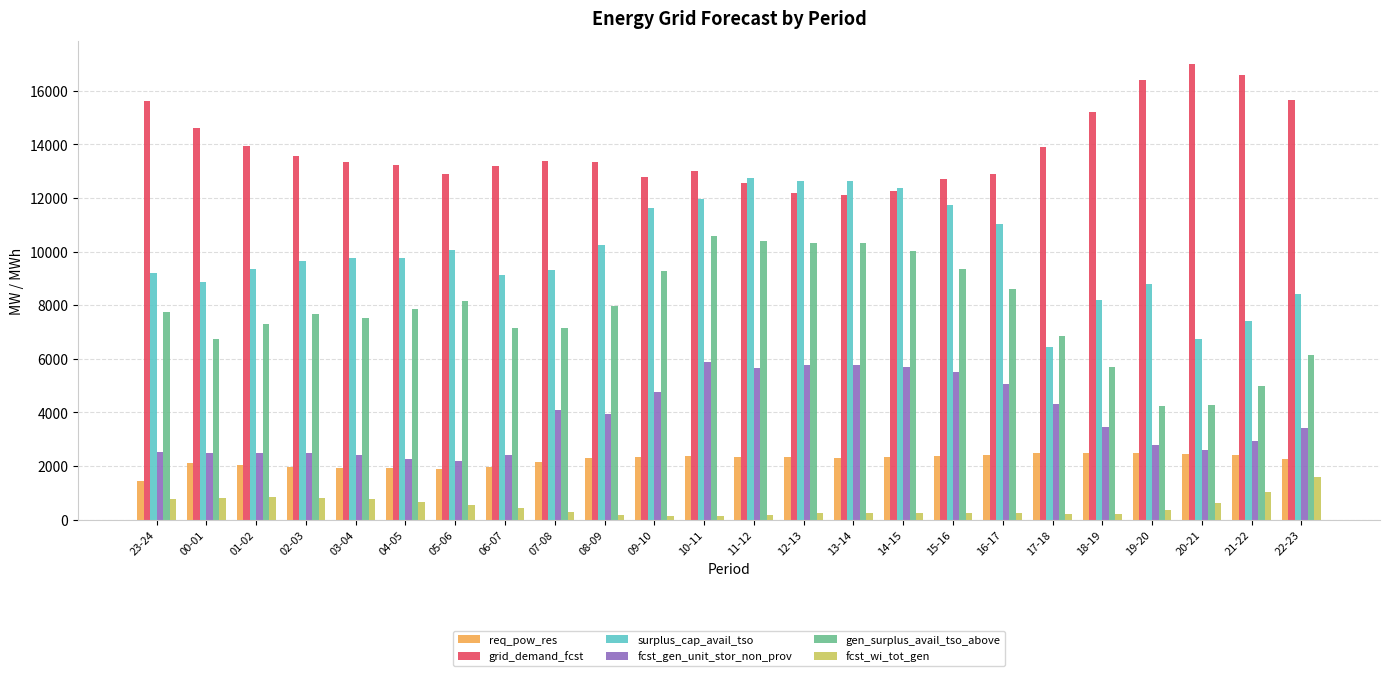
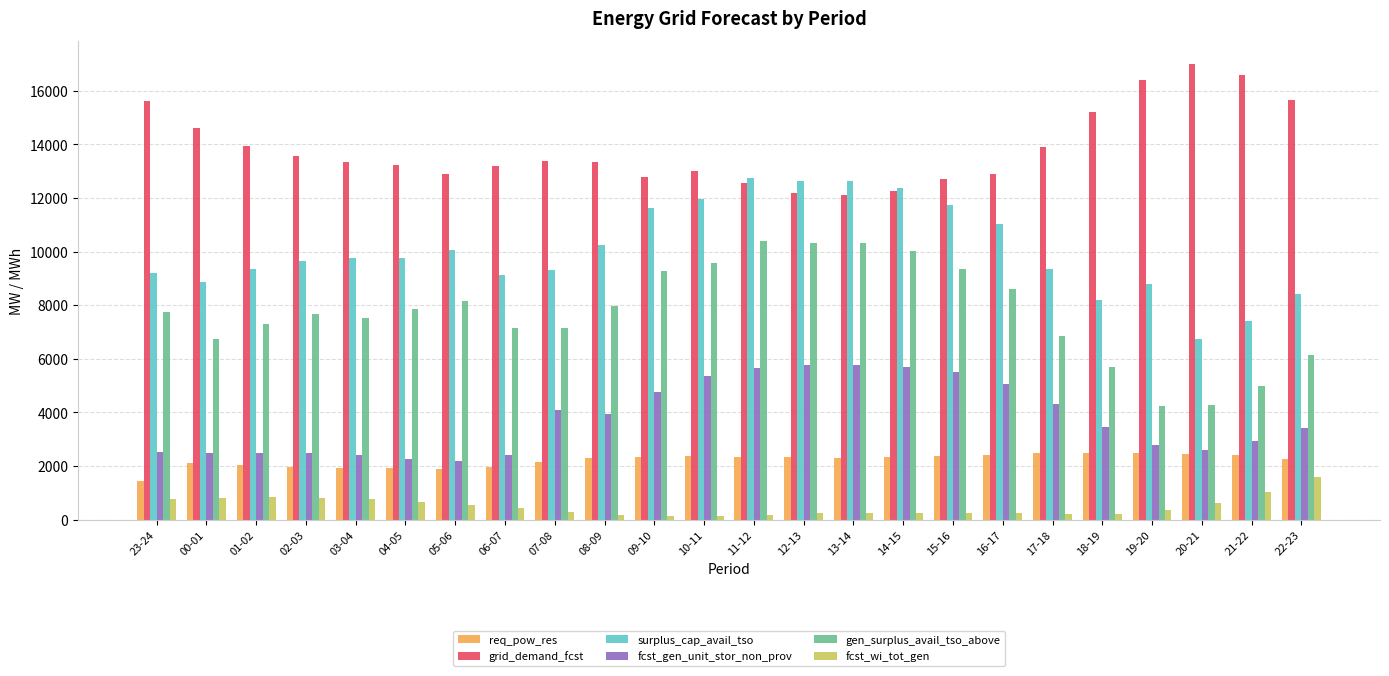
fcst_gen_unit_stor_non_prov, 10-11: 5900 -> 5300
gen_surplus_avail_tso_above, 10-11: 10600 -> 9600
surplus_cap_avail_tso, 17-18: 6400 -> 9300
